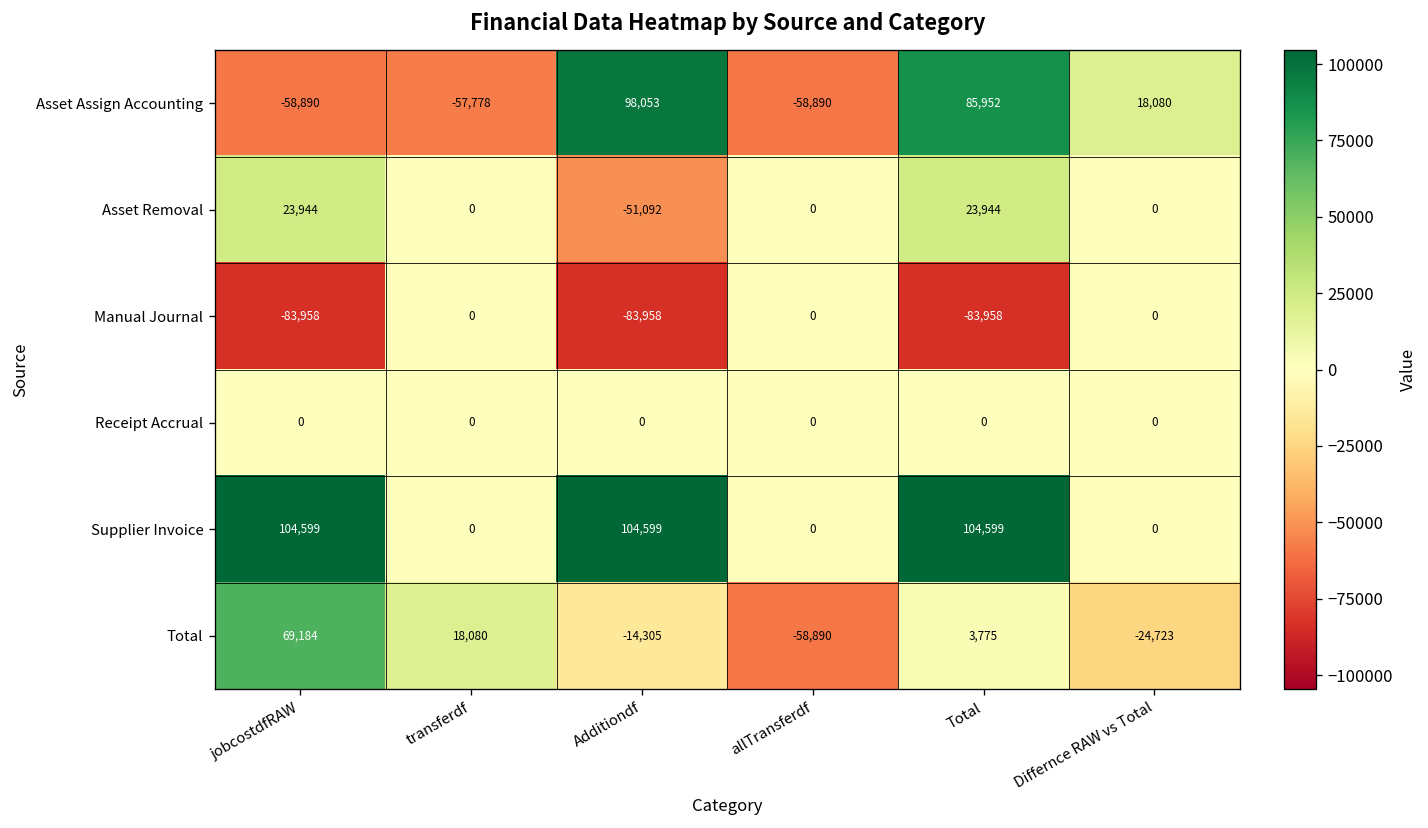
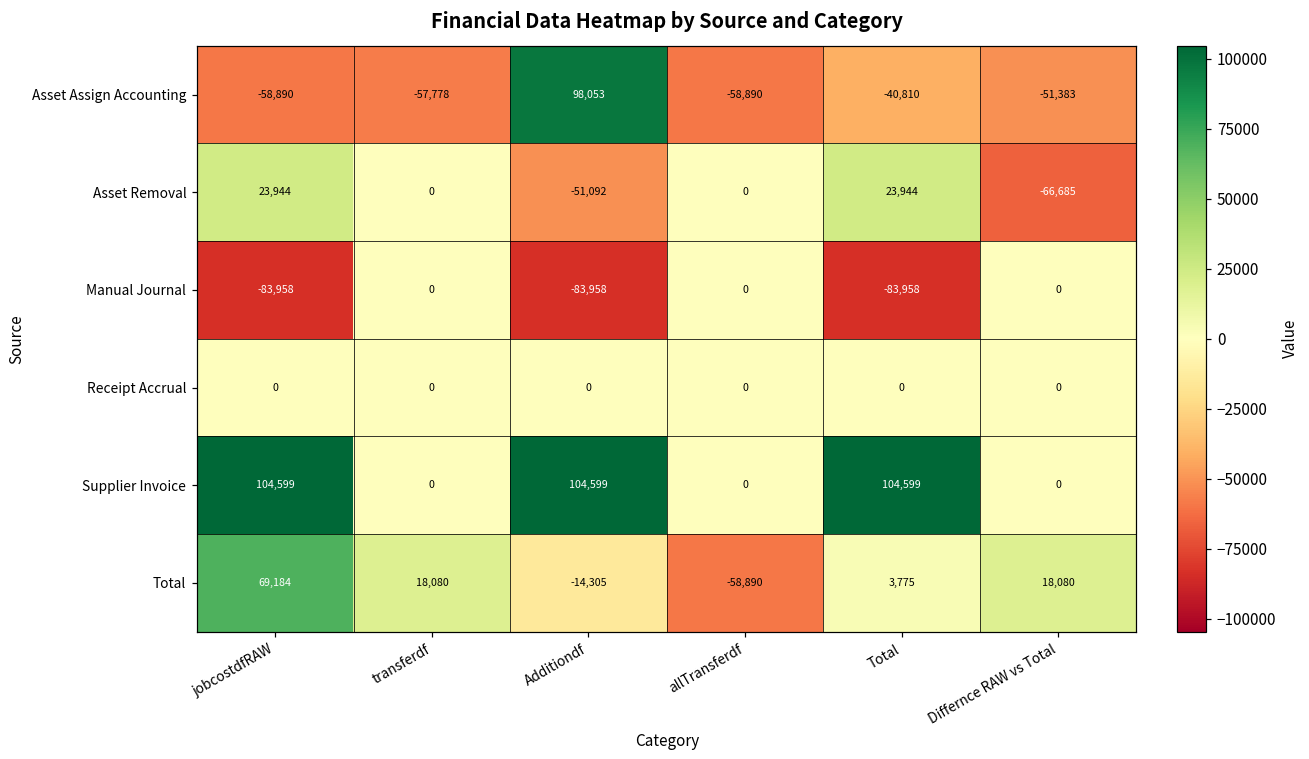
Asset Assign Accounting, Total: 85,952 -> -40,810
Asset Assign Accounting, Differnce RAW vs Total: 18,080 -> -51,383
Asset Removal, Differnce RAW vs Total: 0 -> -66,685
Total, Differnce RAW vs Total: -24,723 -> 18,080
